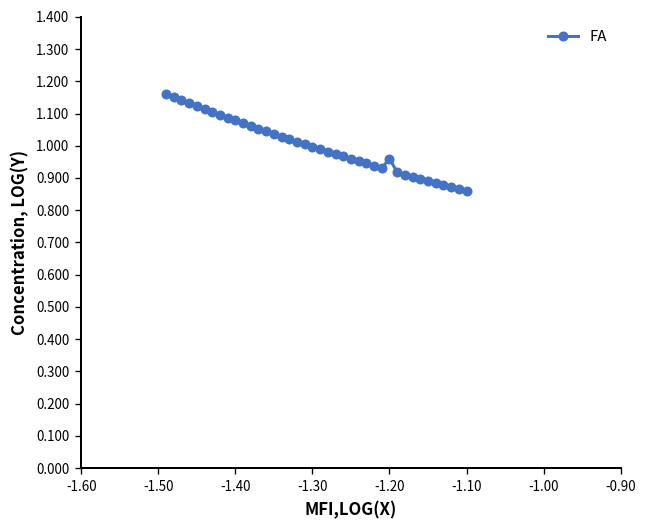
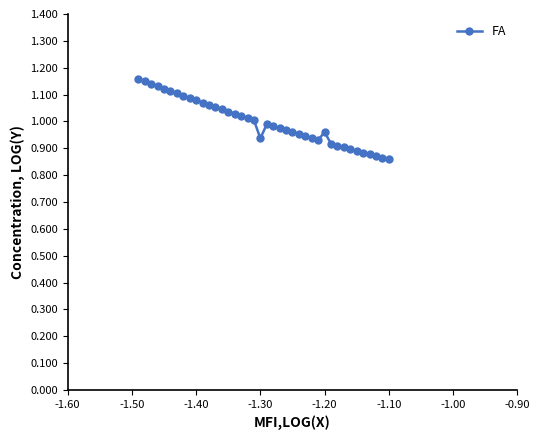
-1.30: 1.00 -> 0.94
